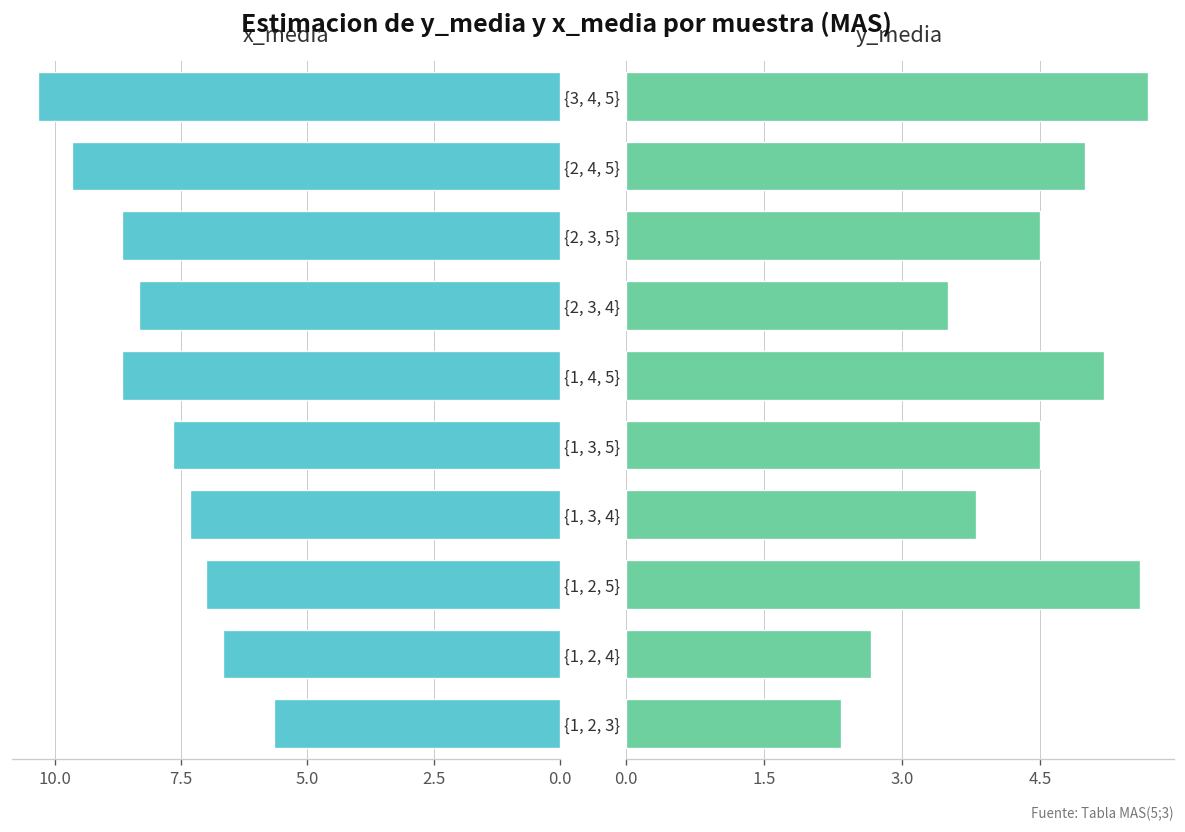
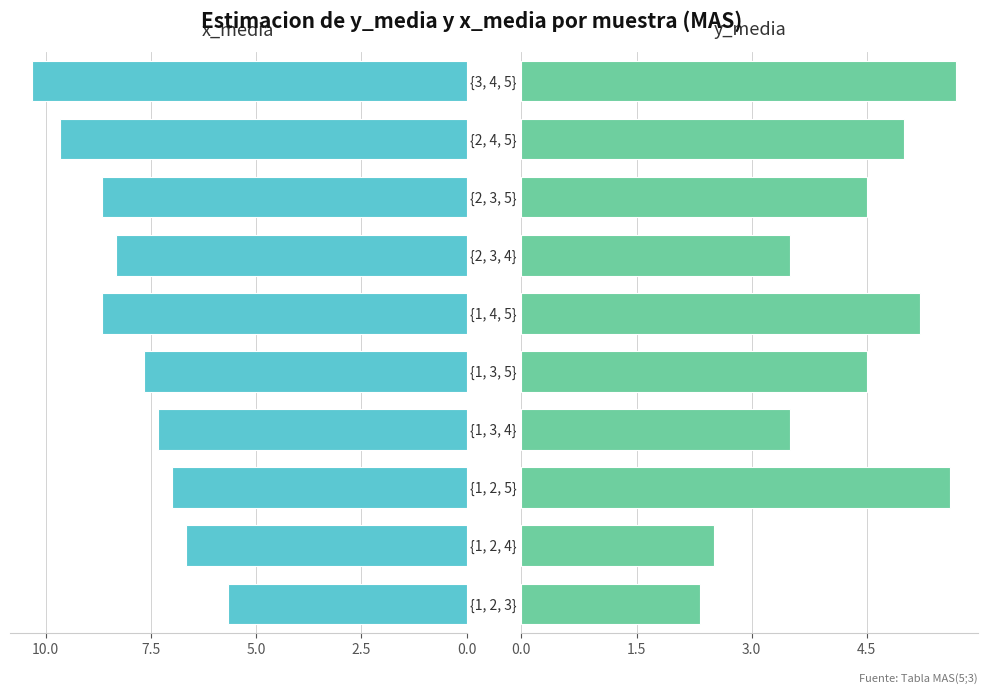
y_media, {1, 3, 4}: 3.8 -> 3.5
y_media, {1, 2, 4}: 2.7 -> 2.5
